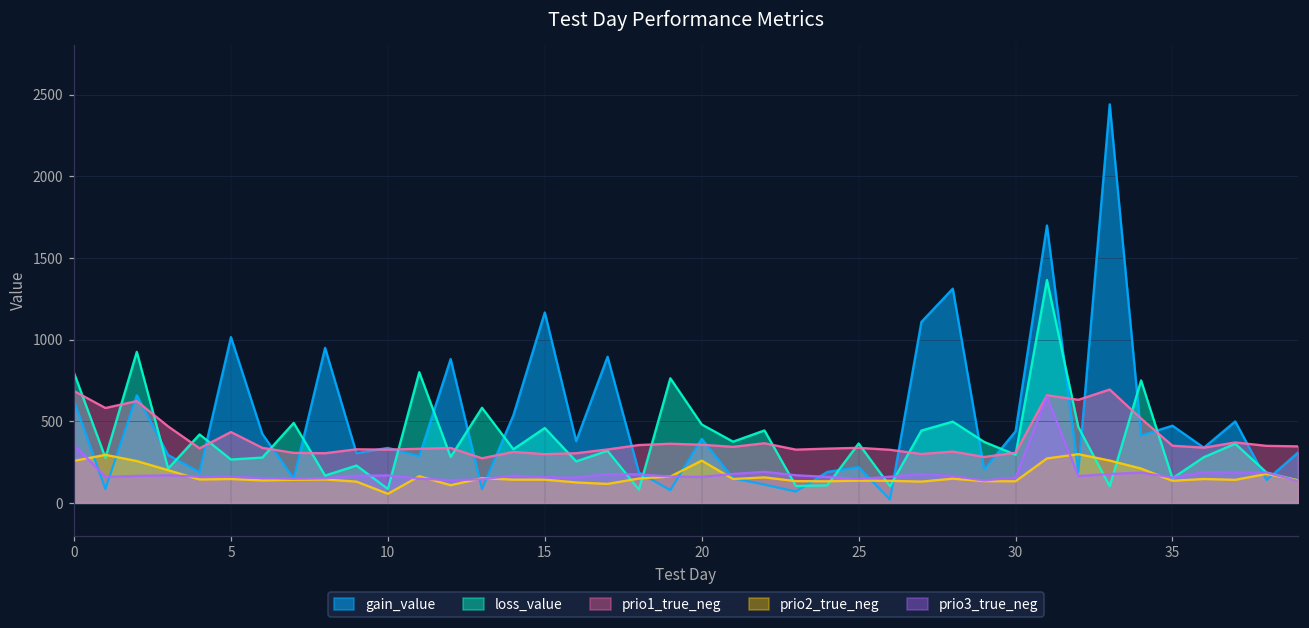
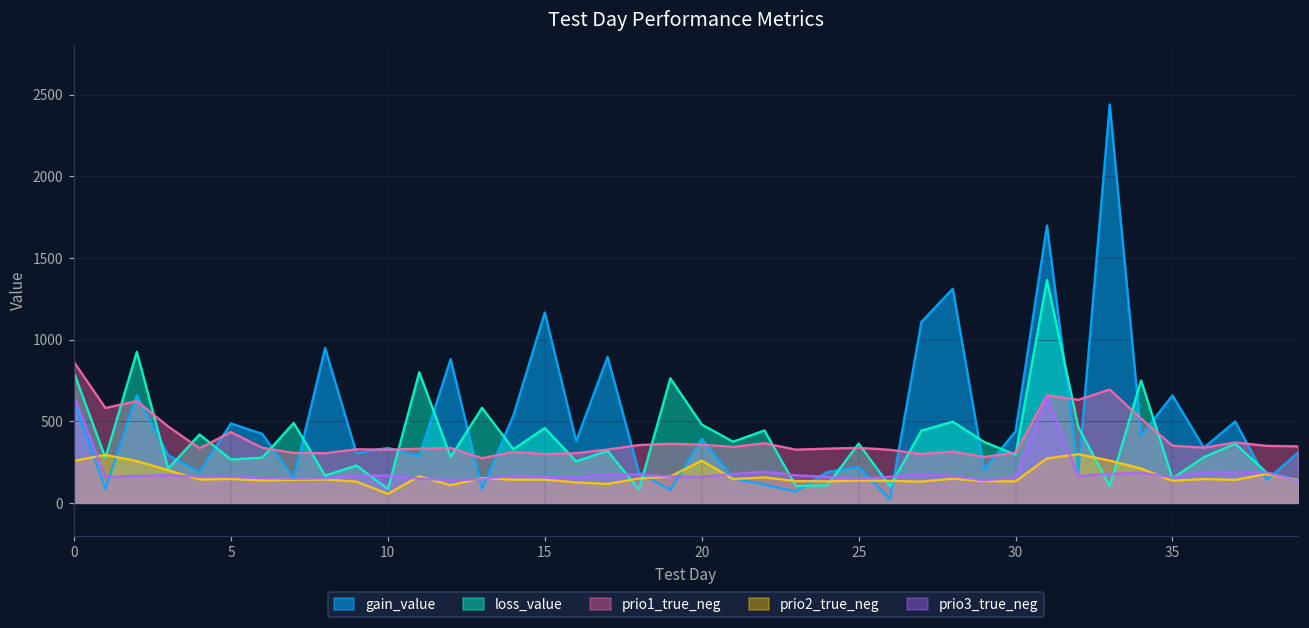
prio1_true_neg, 0: 690 -> 860
prio3_true_neg, 0: 350 -> 650
gain_value, 5: 1010 -> 490
gain_value, 35: 470 -> 660
